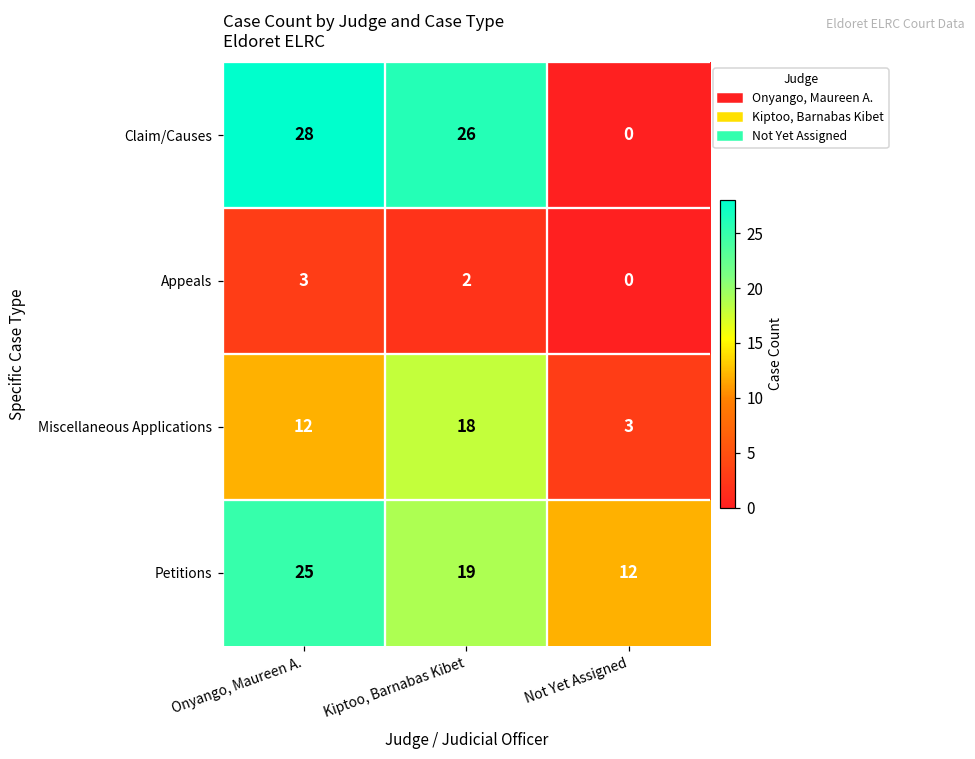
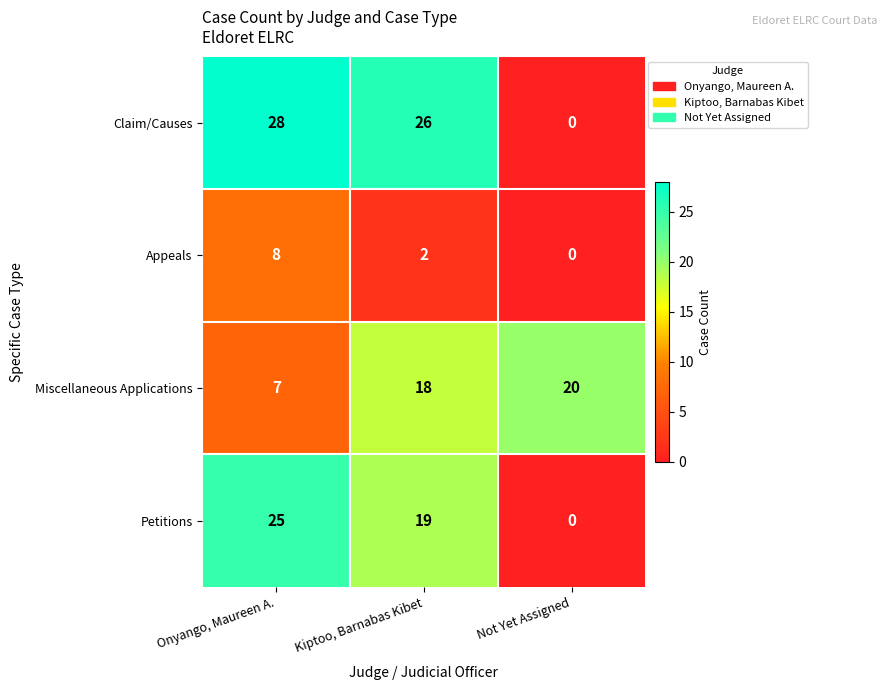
Appeals, Onyango, Maureen A.: 3 -> 8
Miscellaneous Applications, Onyango, Maureen A.: 12 -> 7
Miscellaneous Applications, Not Yet Assigned: 3 -> 20
Petitions, Not Yet Assigned: 12 -> 0
